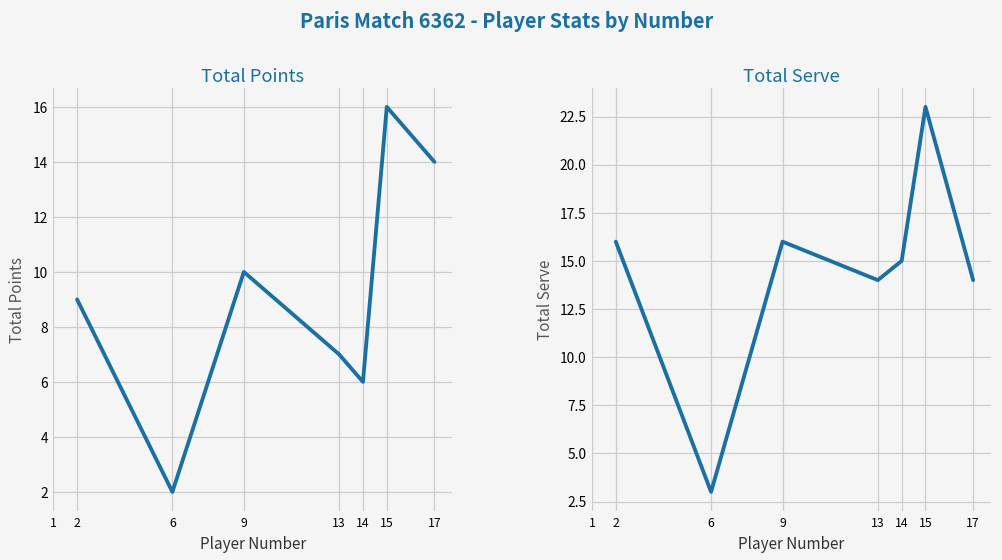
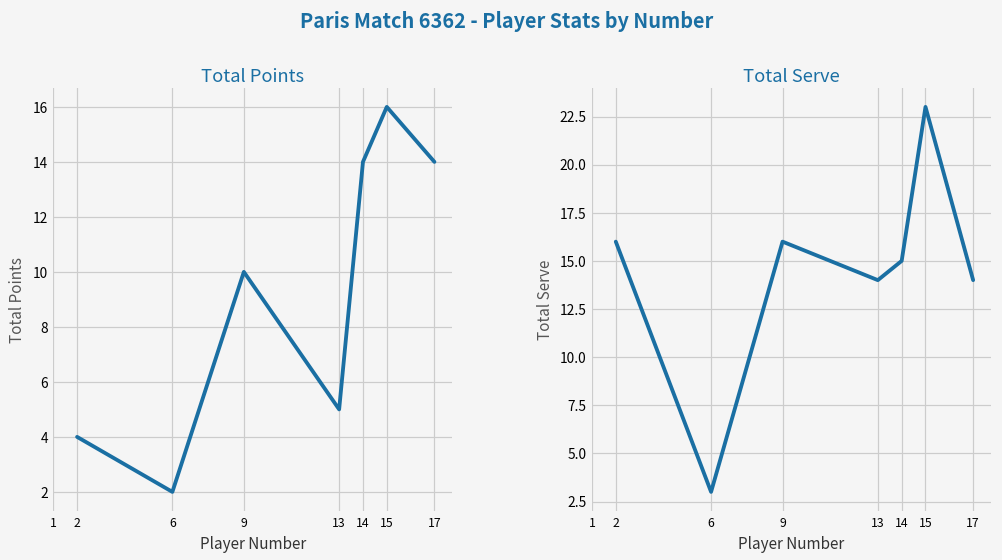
Total Points, 2: 9 -> 4
Total Points, 13: 7 -> 5
Total Points, 14: 6 -> 14
